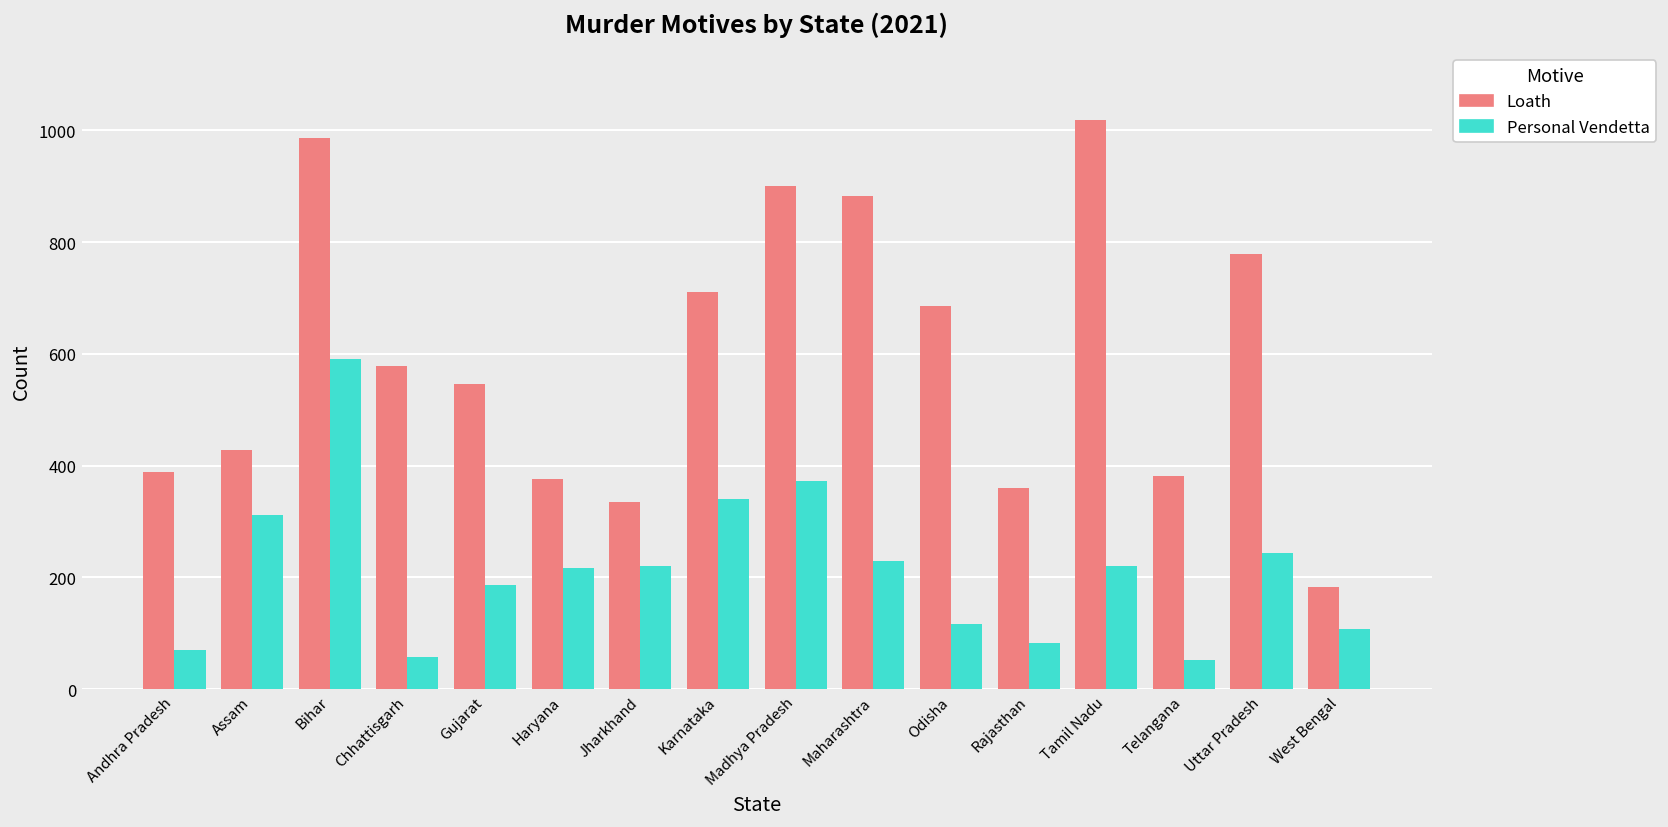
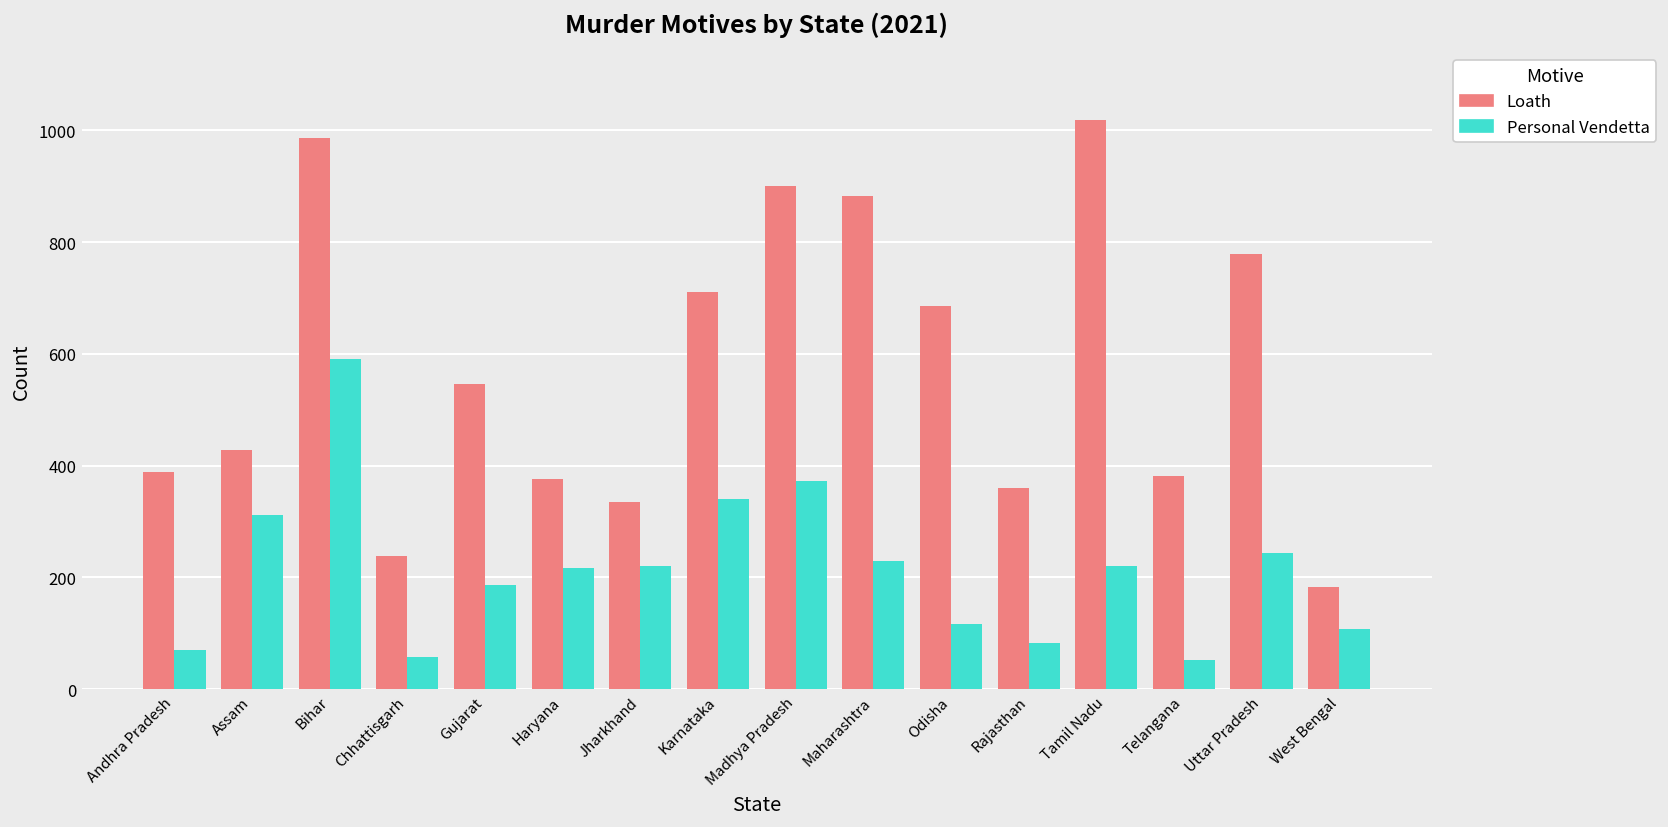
Loath, Chhattisgarh: 580 -> 240
